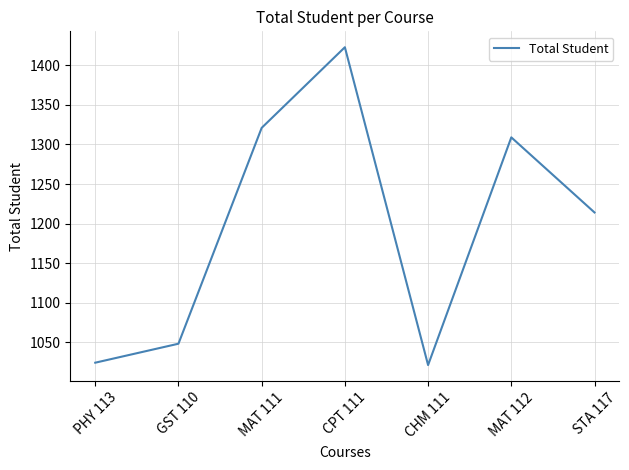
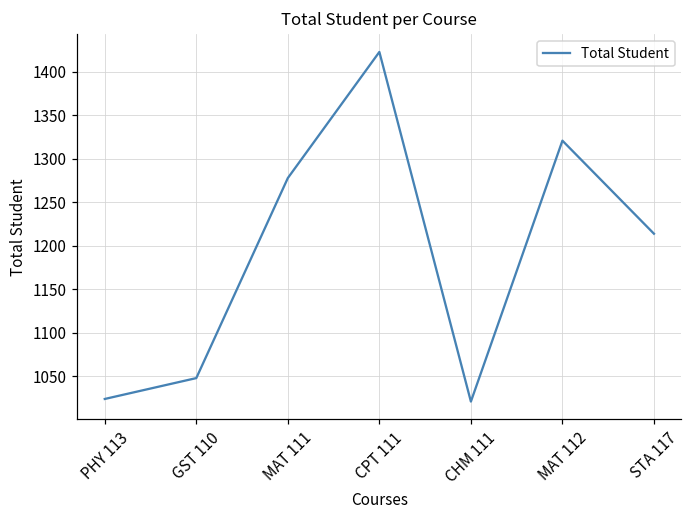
MAT 111: 1320 -> 1280
MAT 112: 1310 -> 1320
